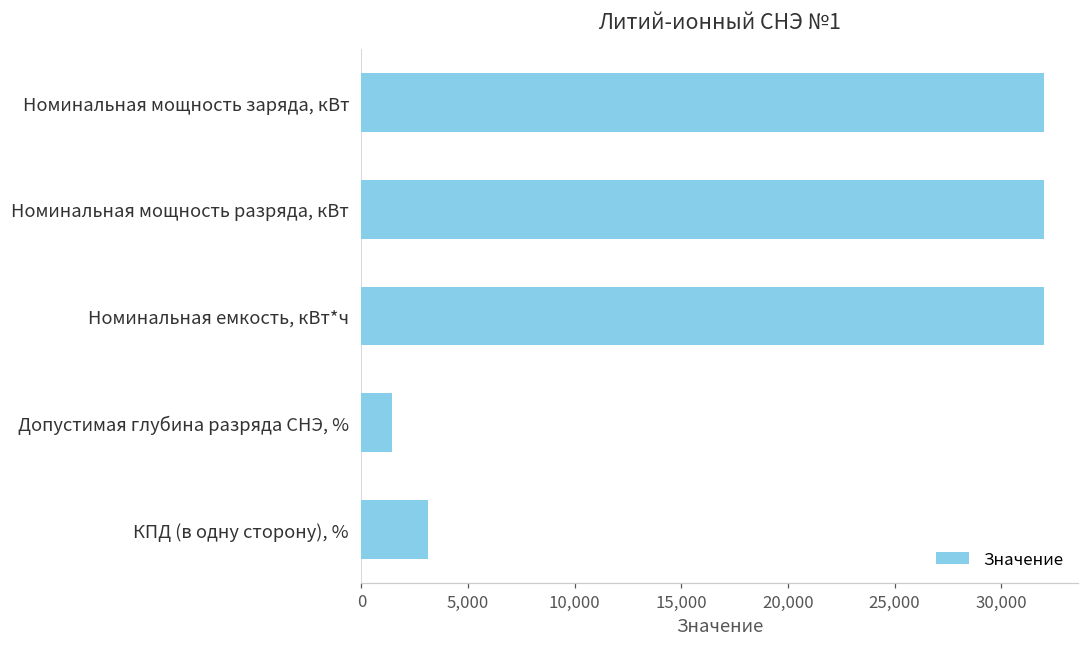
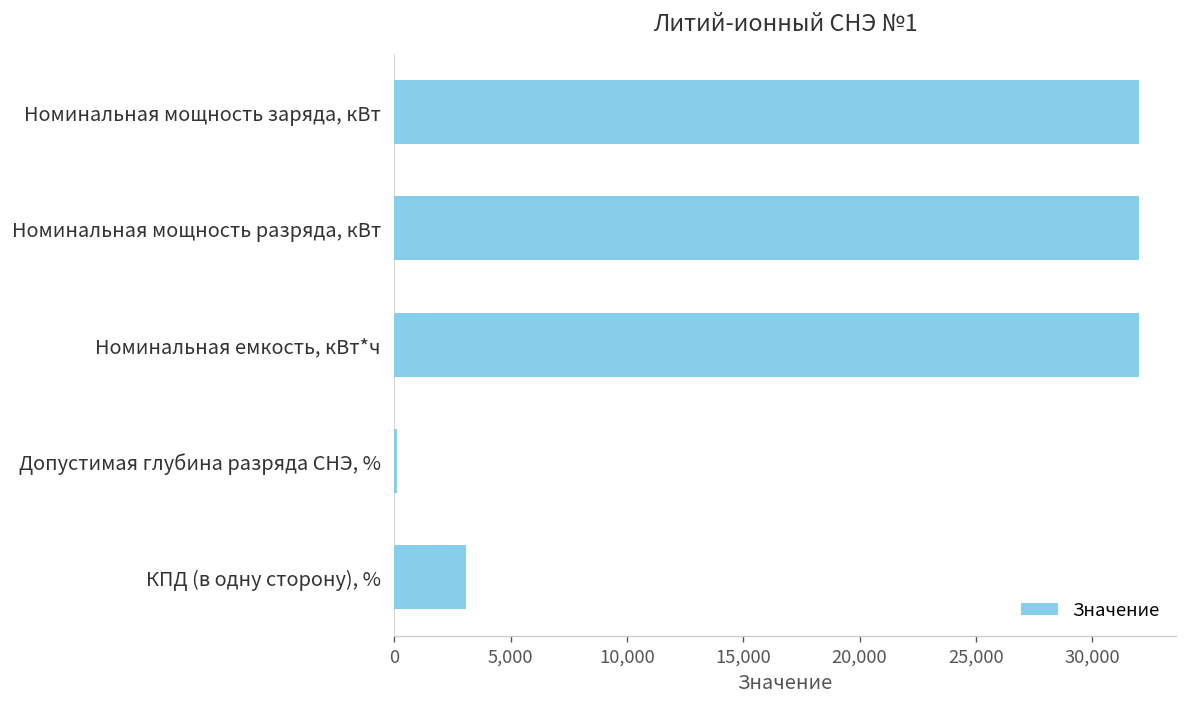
Допустимая глубина разряда СНЭ, %: 1,500 -> 100
